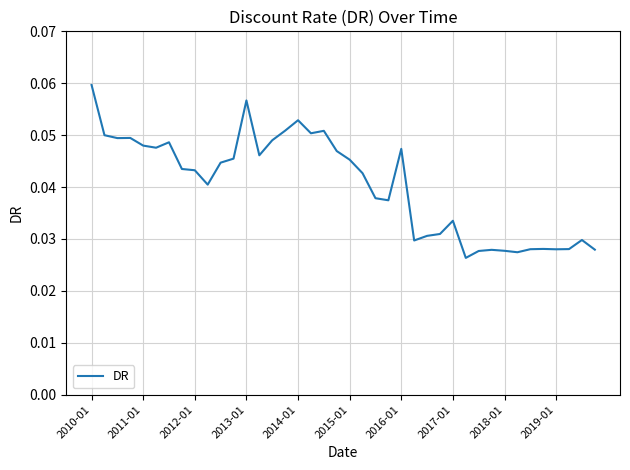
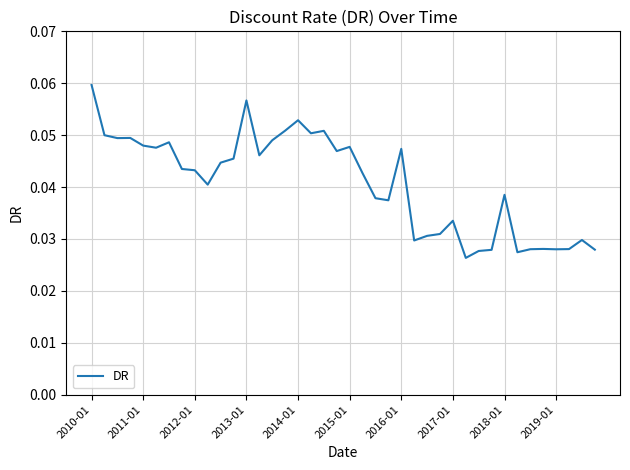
2015-01: 0.045 -> 0.048
2018-01: 0.028 -> 0.039
